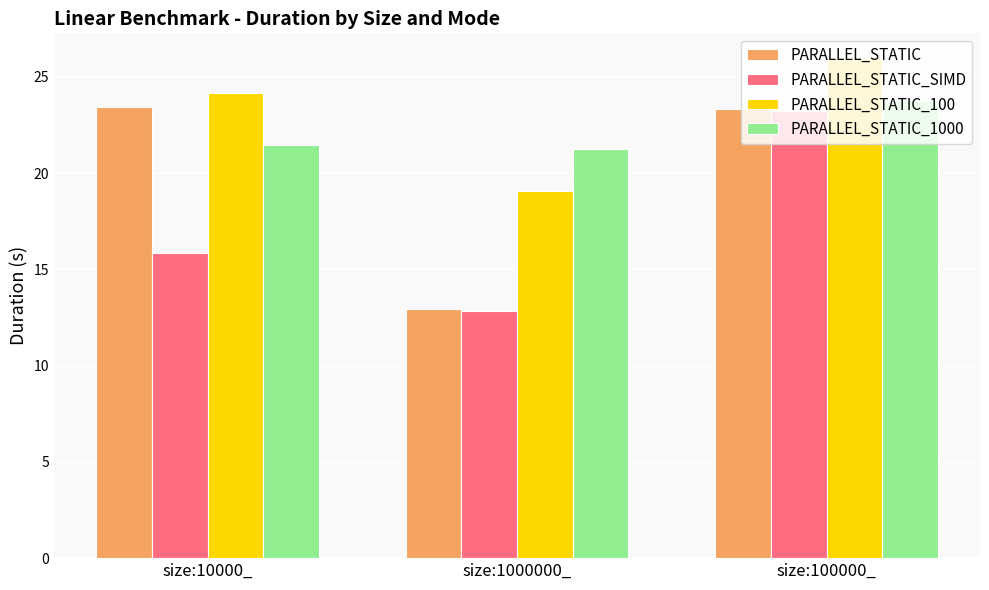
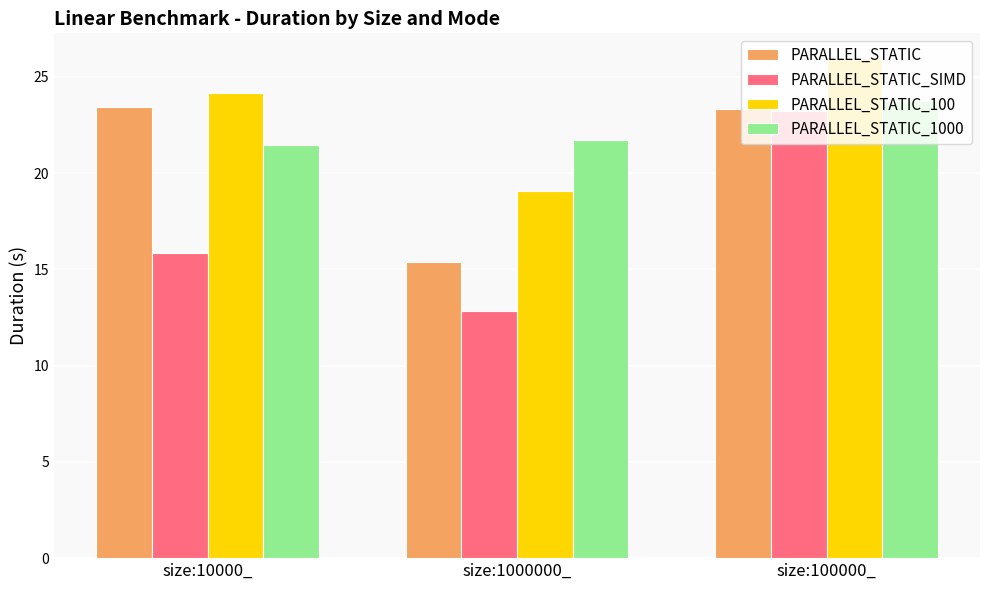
PARALLEL_STATIC, size:1000000_: 12.9 -> 15.4
PARALLEL_STATIC_1000, size:1000000_: 21.2 -> 21.7
